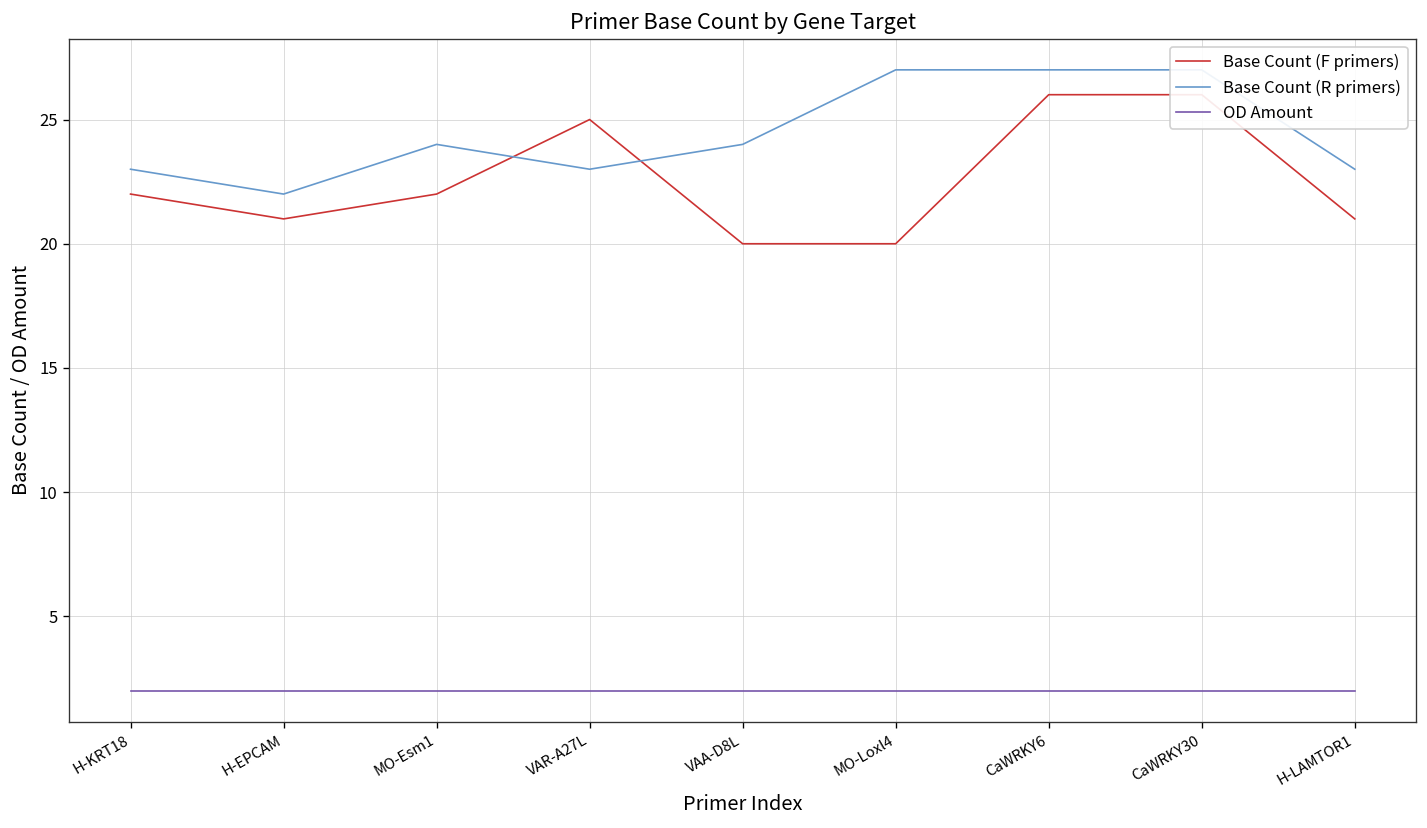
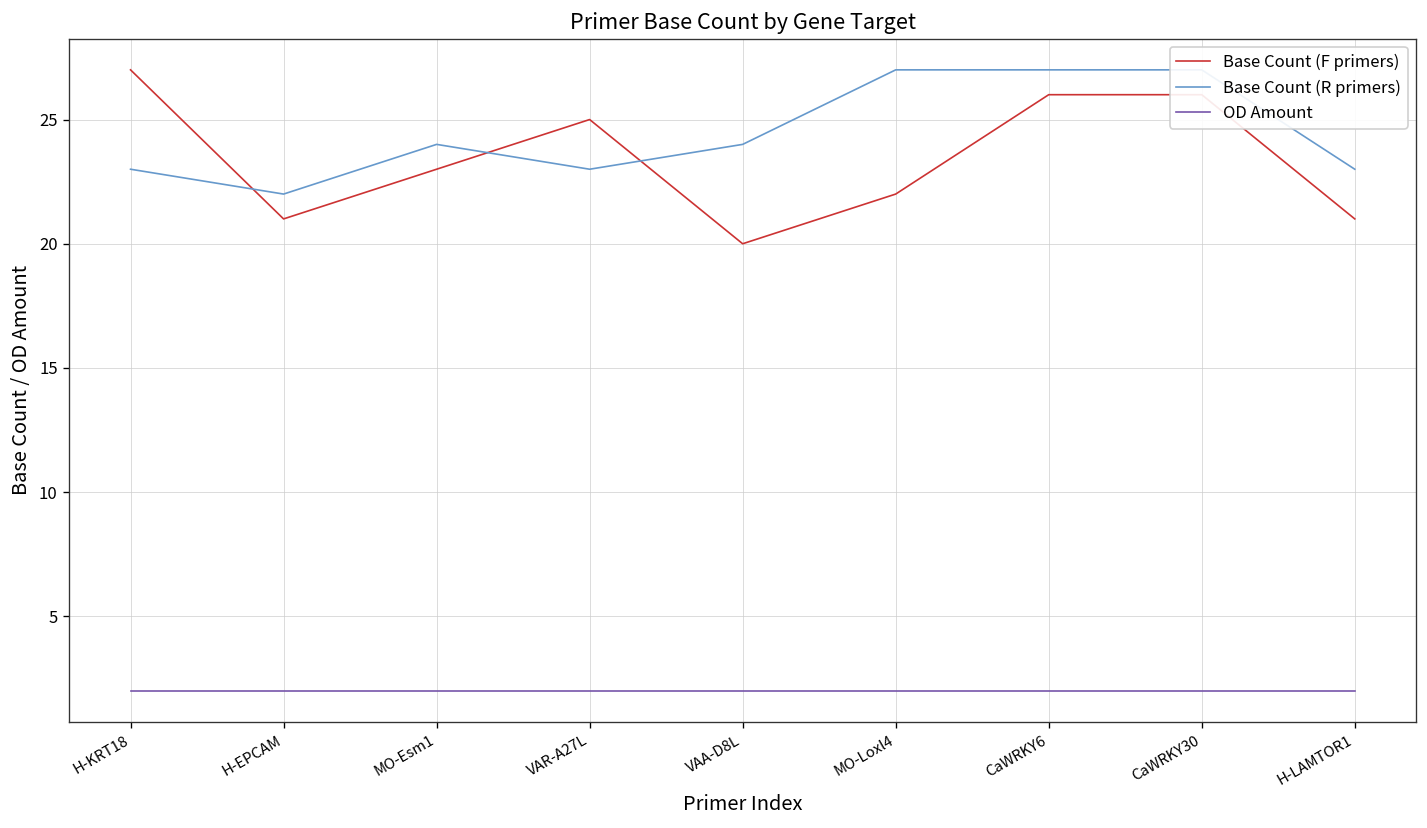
Base Count (F primers), H-KRT18: 22 -> 27
Base Count (F primers), MO-Esm1: 22 -> 23
Base Count (F primers), MO-Loxl4: 20 -> 22
